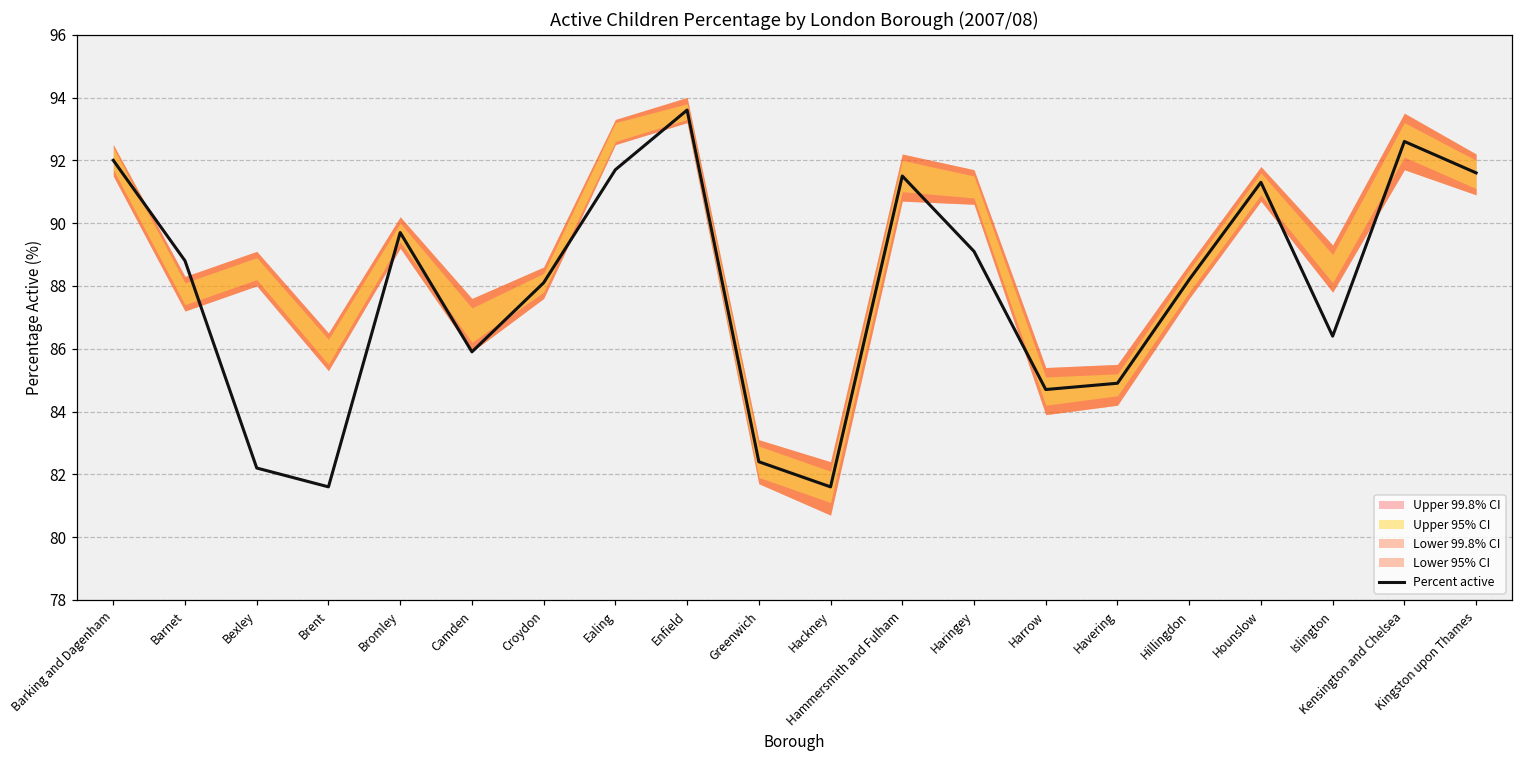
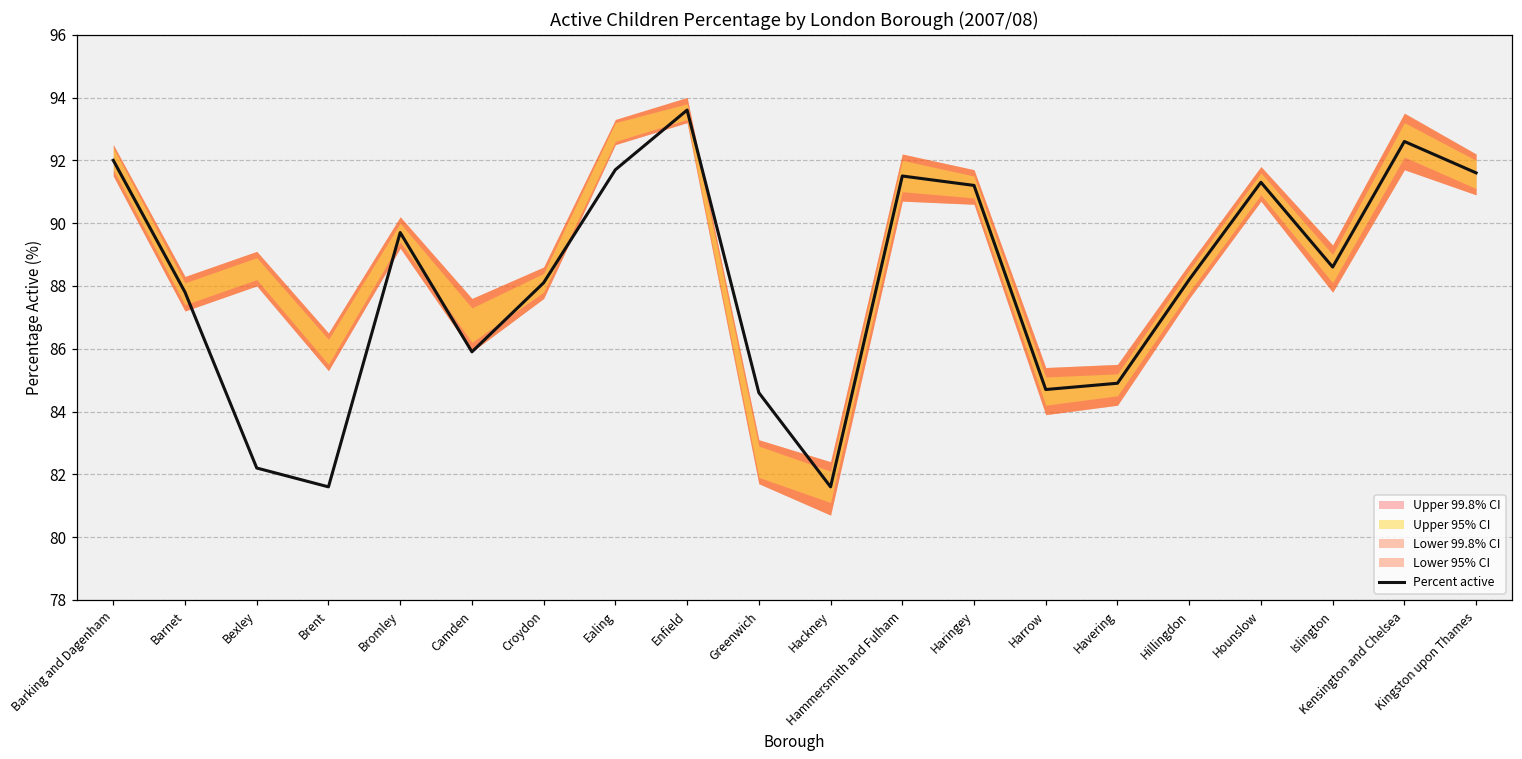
Percent active, Barnet: 88.8 -> 87.8
Percent active, Greenwich: 82.4 -> 84.6
Percent active, Haringey: 89.1 -> 91.2
Percent active, Islington: 86.4 -> 88.6
